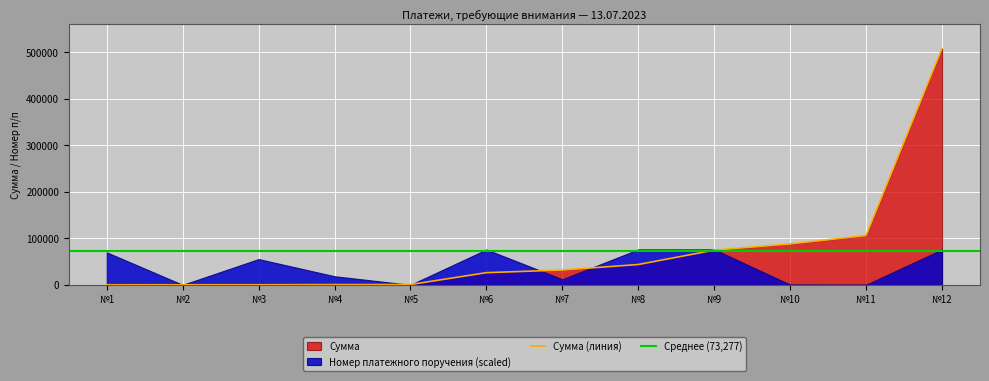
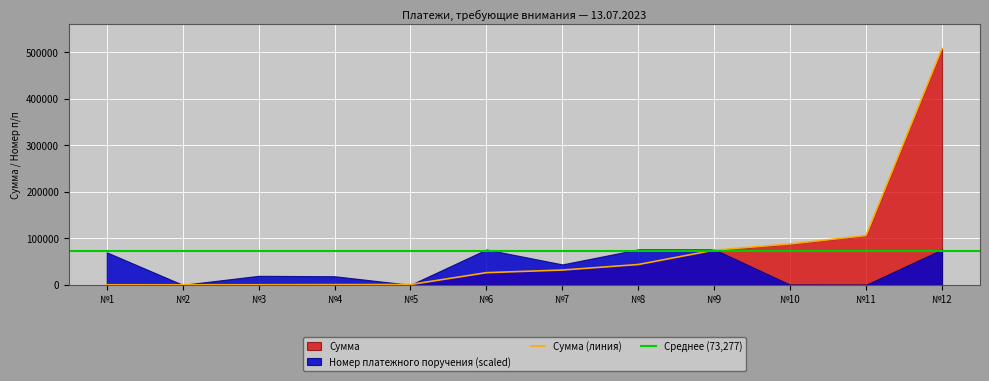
Номер платежного поручения (scaled), №3: 60000 -> 20000
Номер платежного поручения (scaled), №7: 10000 -> 40000
